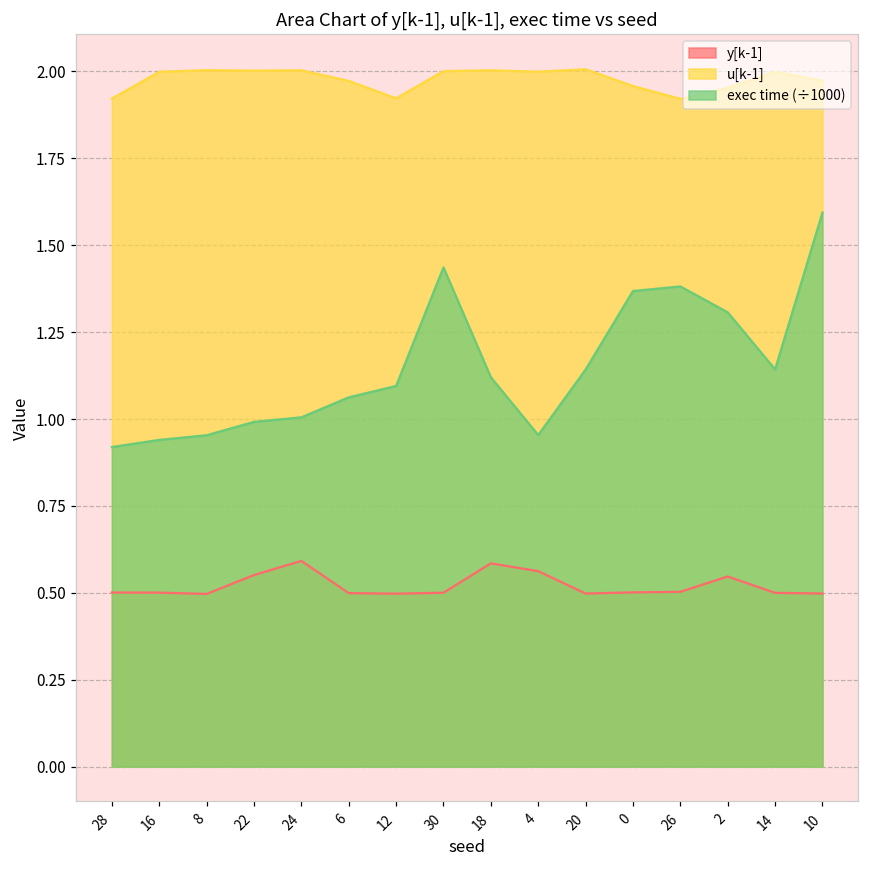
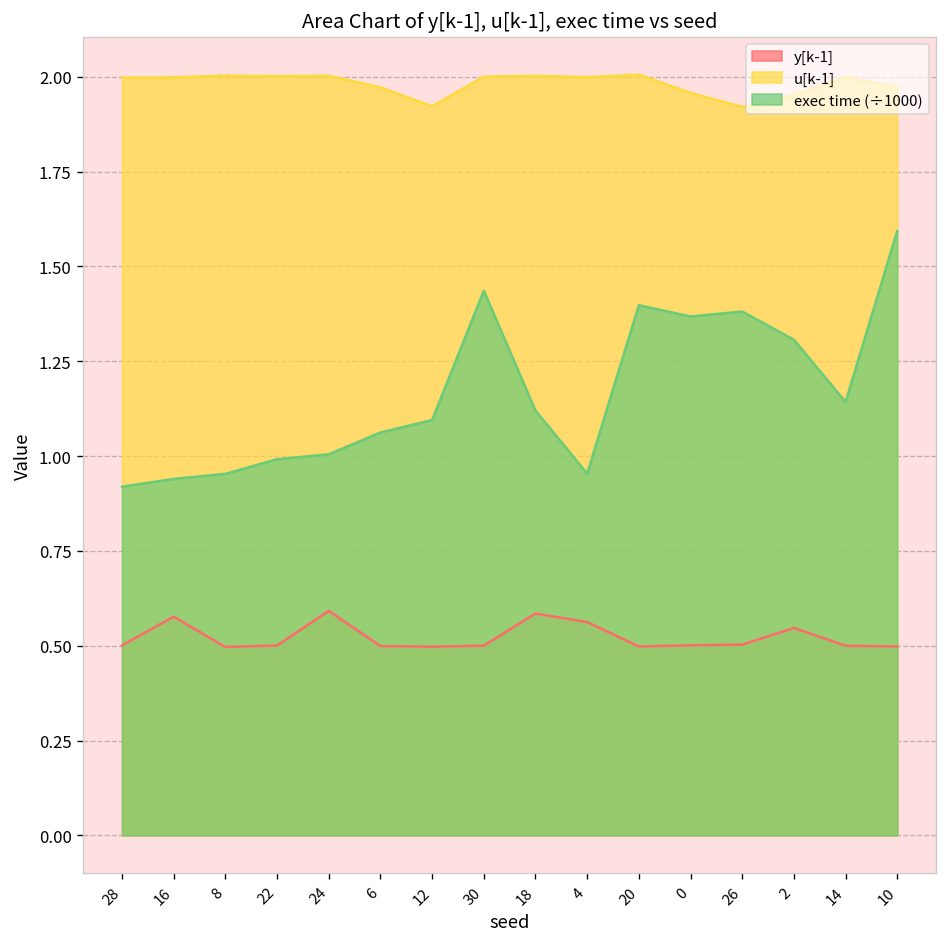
u[k-1], 28: 1.92 -> 2.00
y[k-1], 16: 0.50 -> 0.58
y[k-1], 22: 0.55 -> 0.50
exec time (÷1000), 20: 1.14 -> 1.40
